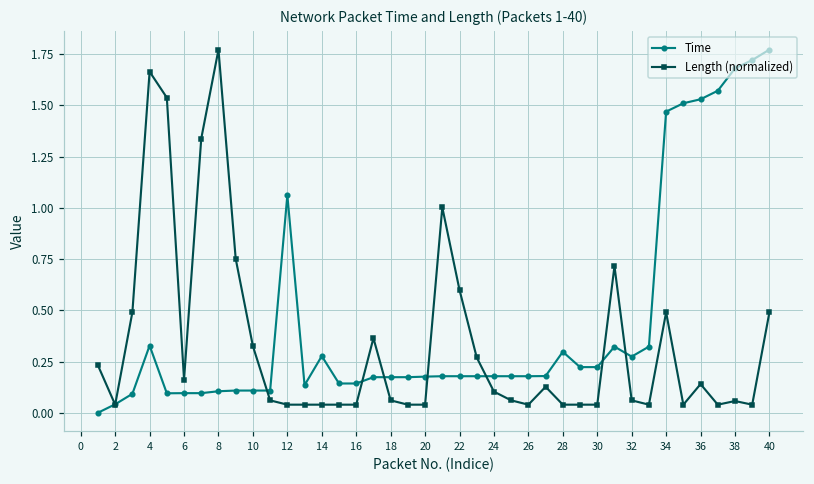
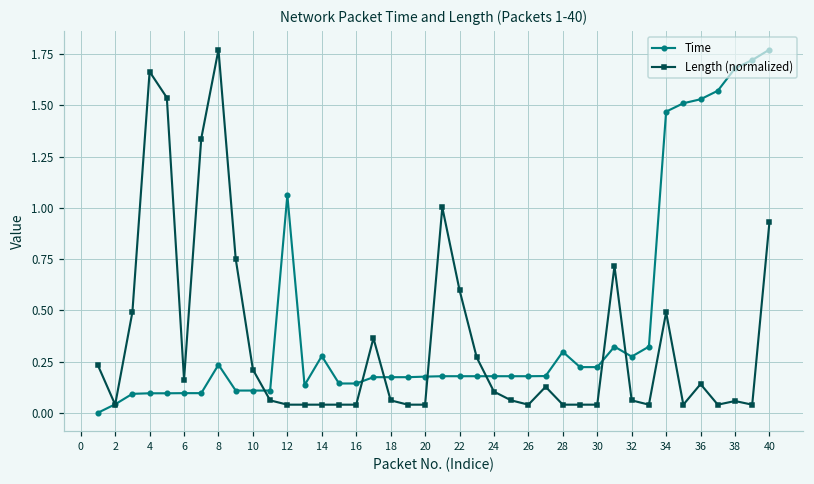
Time, 4: 0.33 -> 0.09
Time, 8: 0.10 -> 0.23
Length (normalized), 10: 0.33 -> 0.21
Length (normalized), 40: 0.49 -> 0.93
